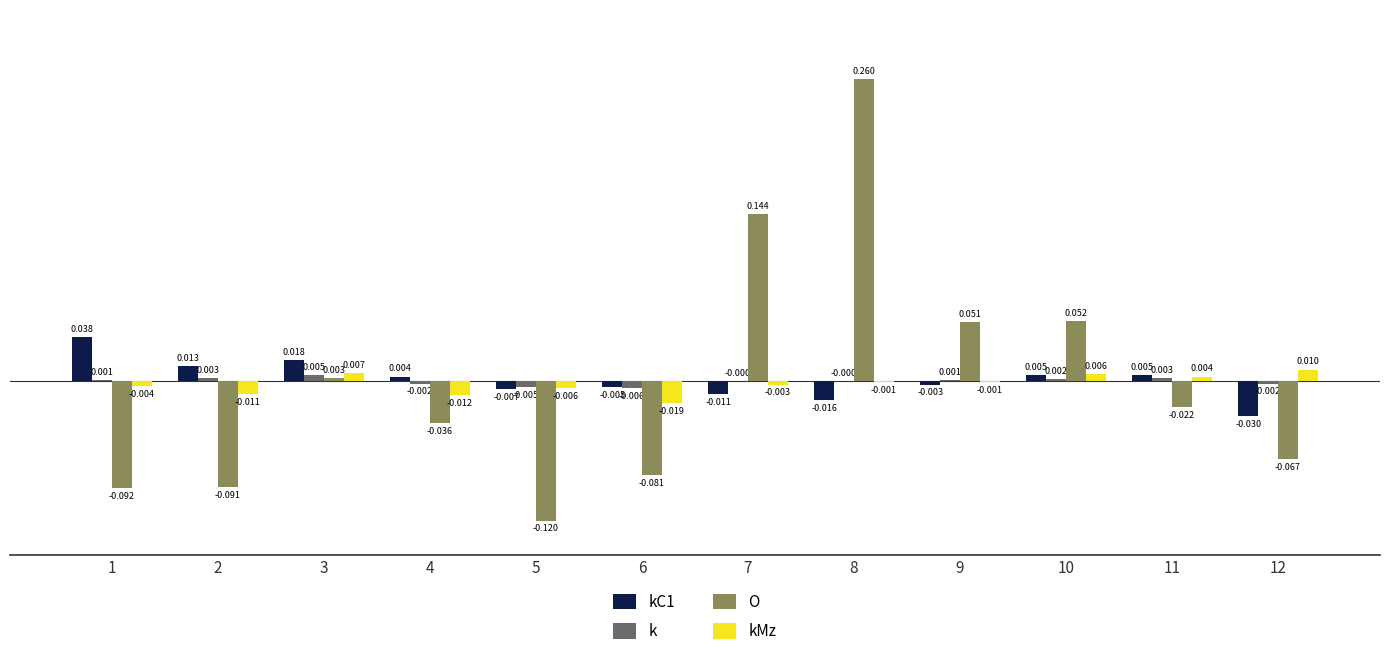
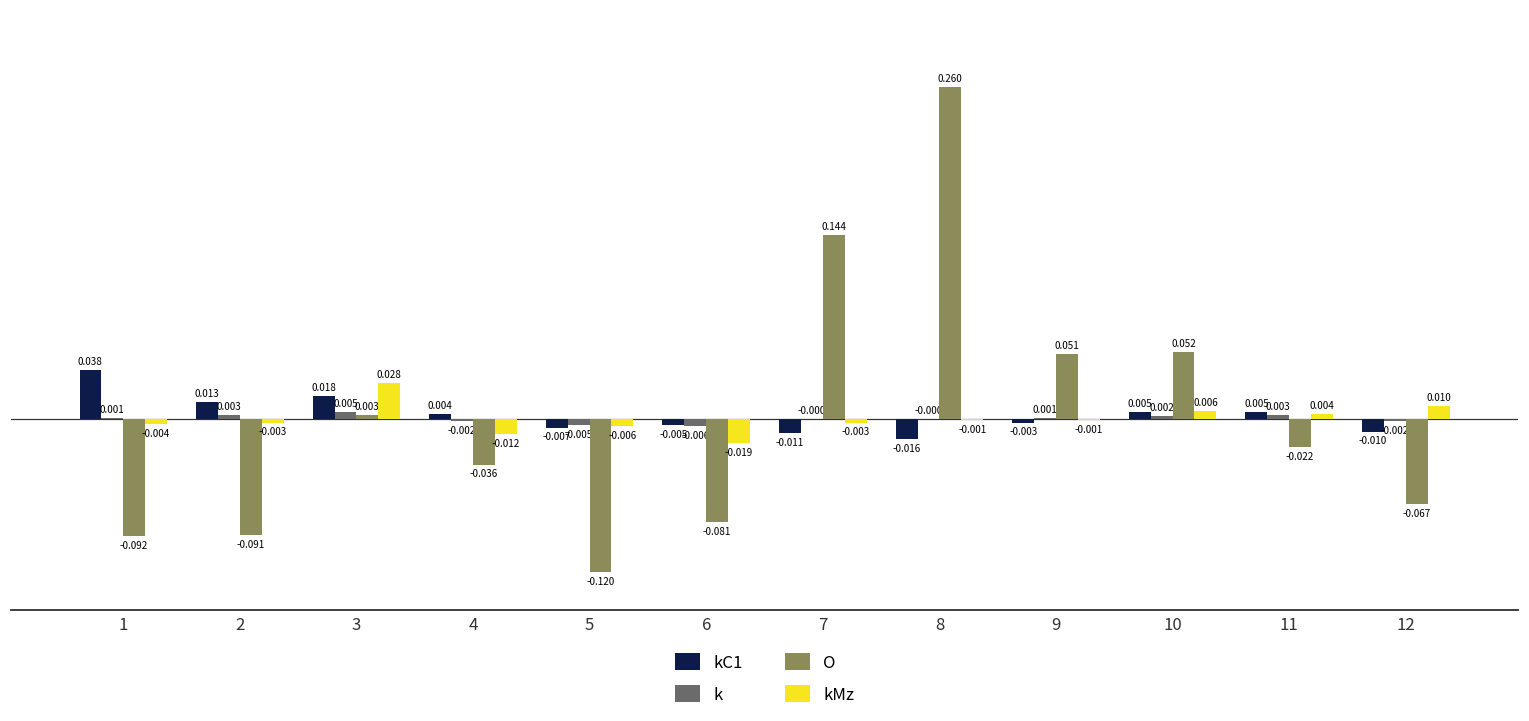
kMz, 2: -0.011 -> -0.003
kMz, 3: 0.007 -> 0.028
kC1, 12: -0.030 -> -0.010
